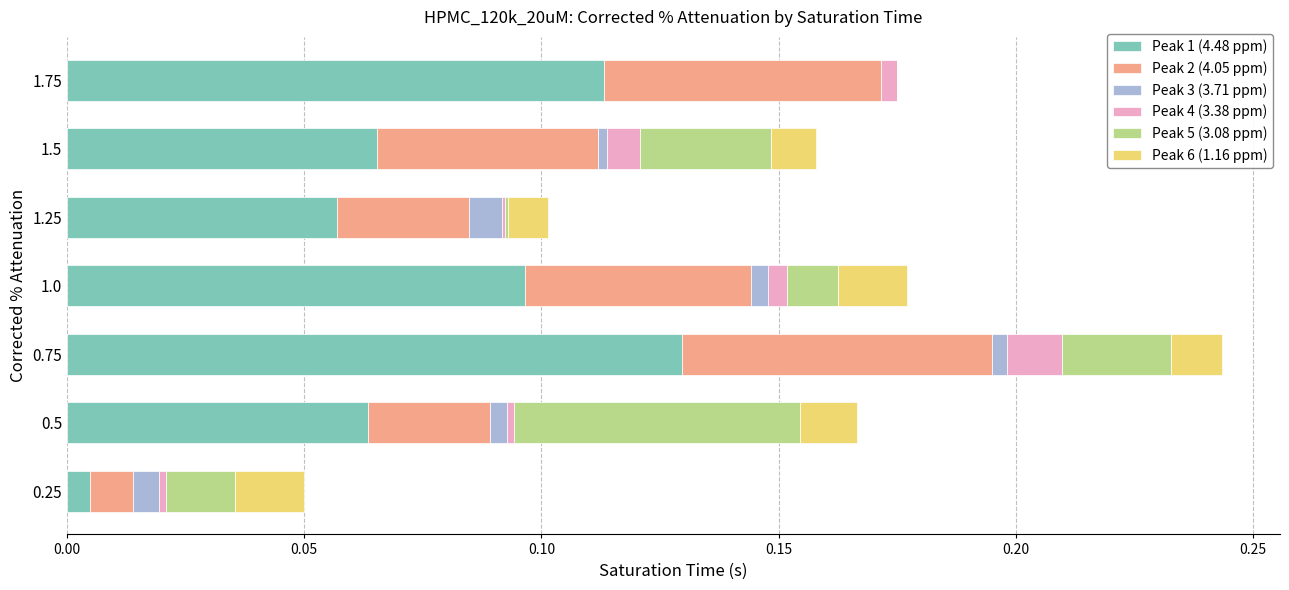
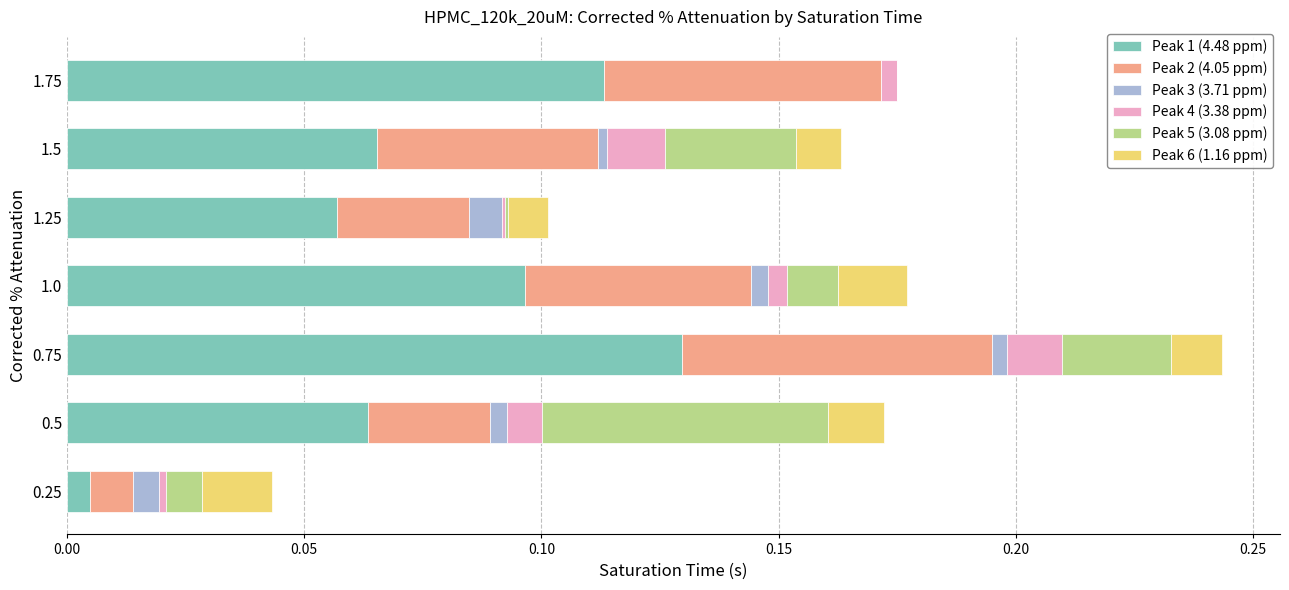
Peak 4 (3.38 ppm), 1.5: 0.007 -> 0.012
Peak 4 (3.38 ppm), 0.5: 0.001 -> 0.007
Peak 5 (3.08 ppm), 0.25: 0.014 -> 0.008
